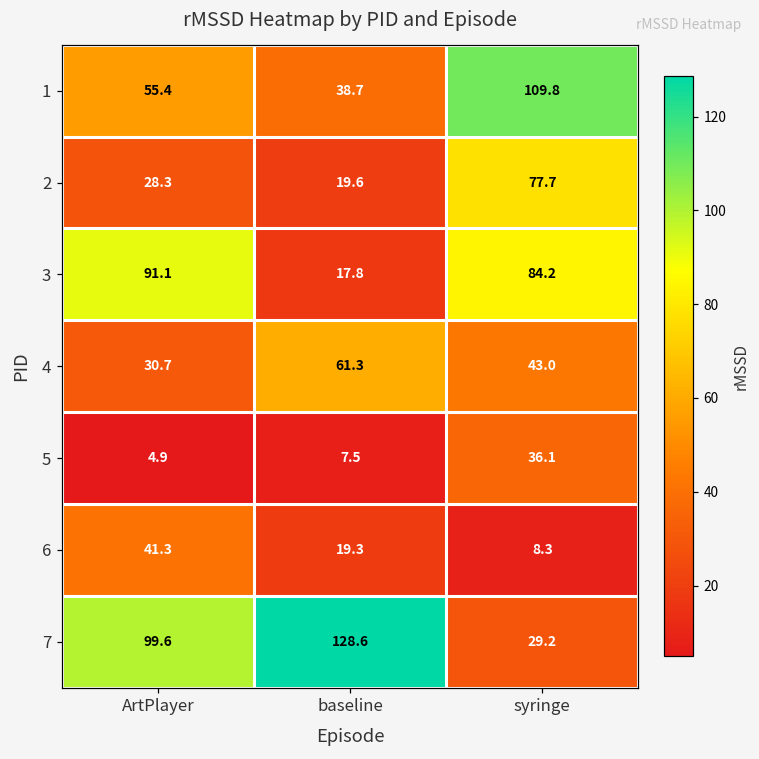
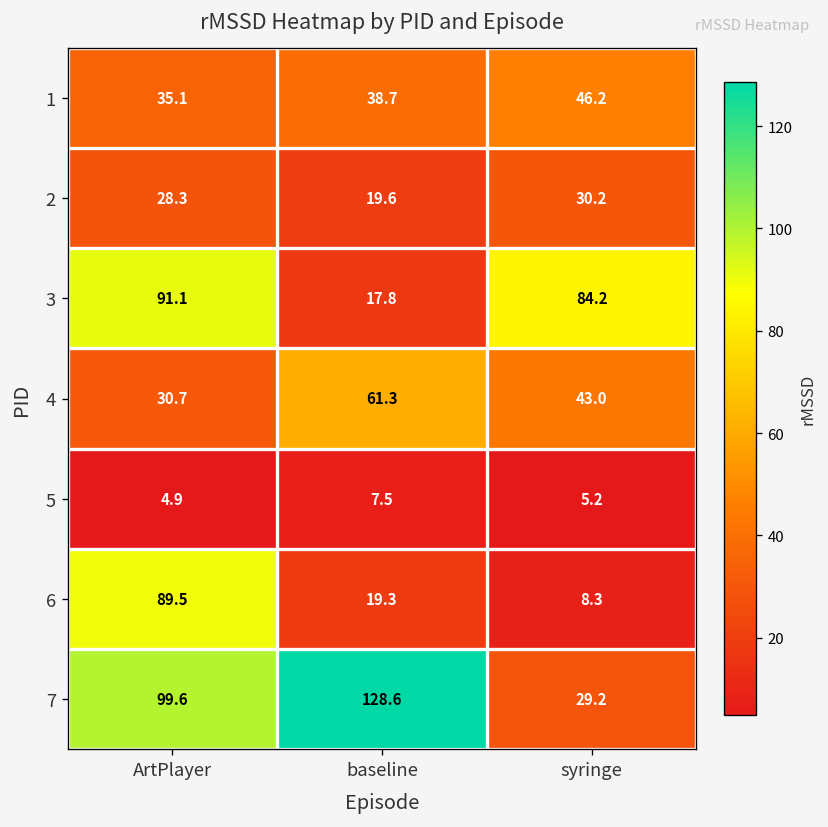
1, ArtPlayer: 55.4 -> 35.1
1, syringe: 109.8 -> 46.2
2, syringe: 77.7 -> 30.2
5, syringe: 36.1 -> 5.2
6, ArtPlayer: 41.3 -> 89.5
